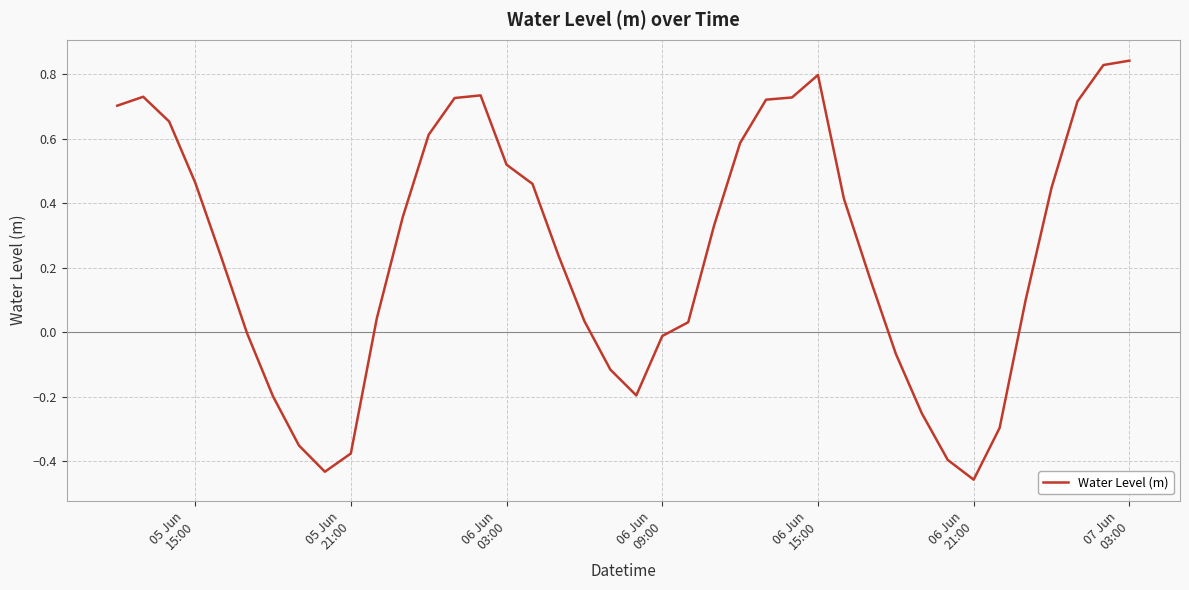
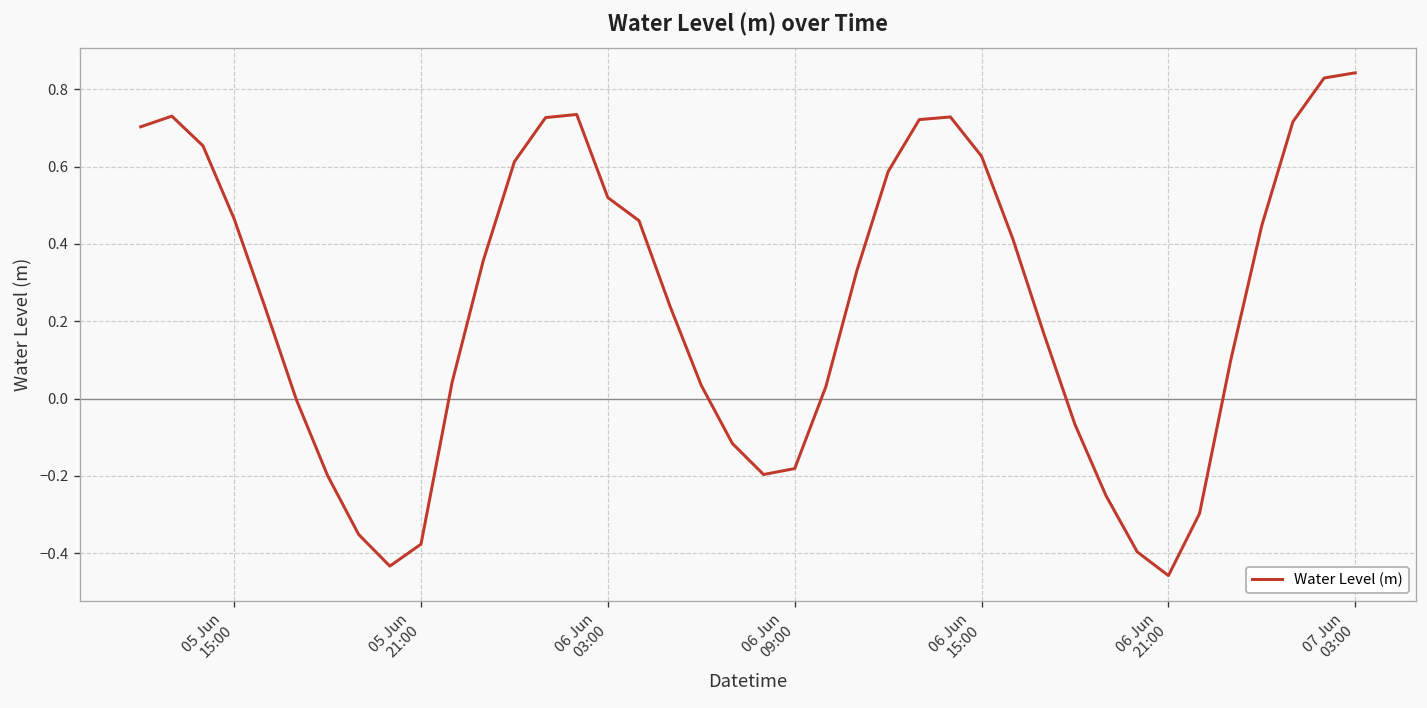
06 Jun 09:00: -0.01 -> -0.18
06 Jun 15:00: 0.80 -> 0.63
